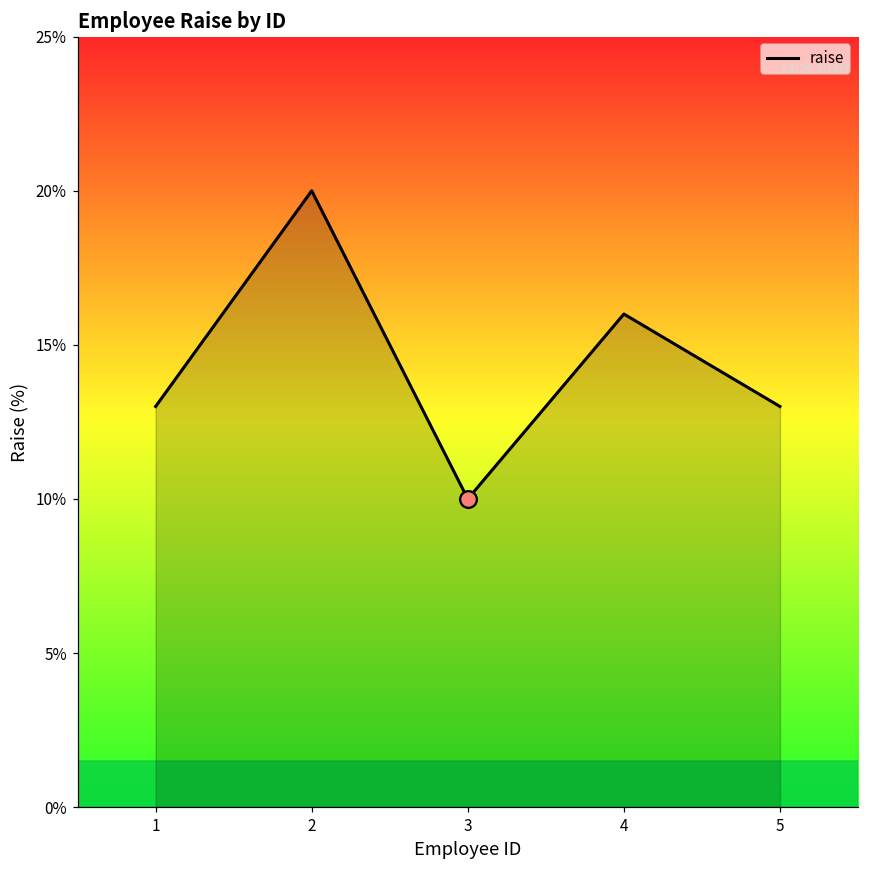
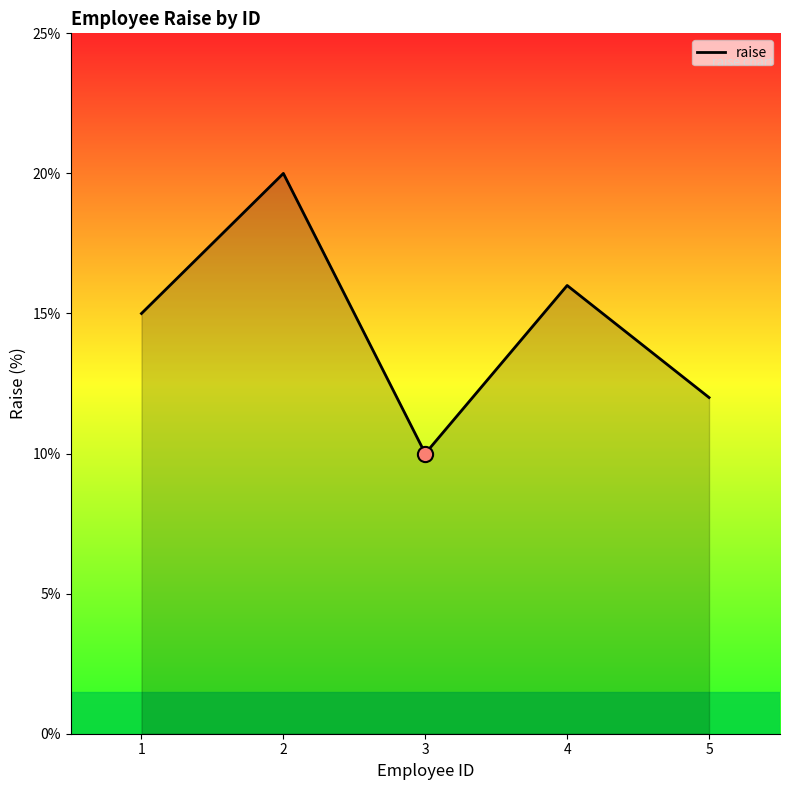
raise, 1: 13% -> 15%
raise, 5: 13% -> 12%
